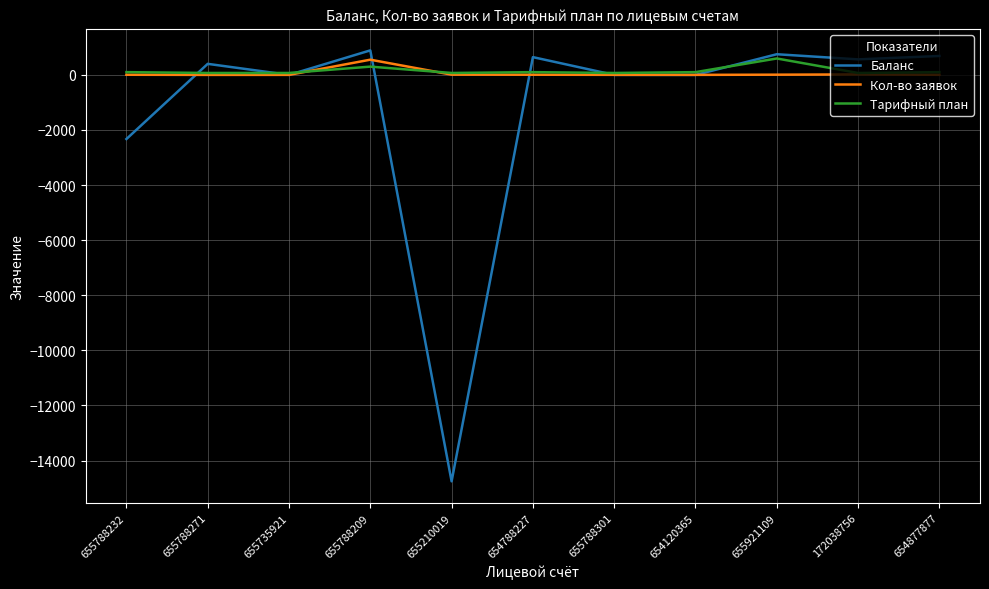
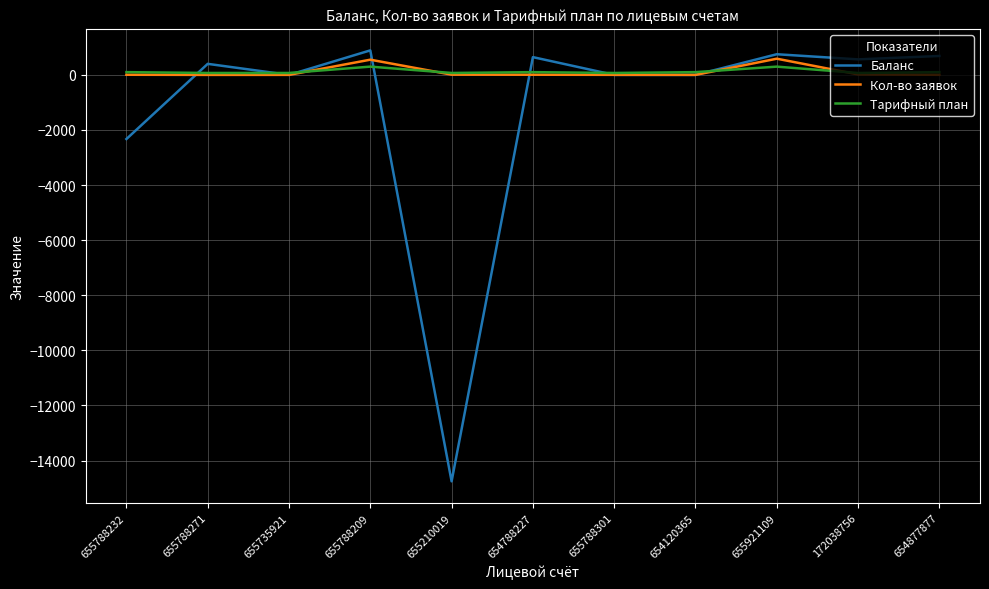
Кол-во заявок, 655921109: 0 -> 600
Тарифный план, 655921109: 600 -> 300
